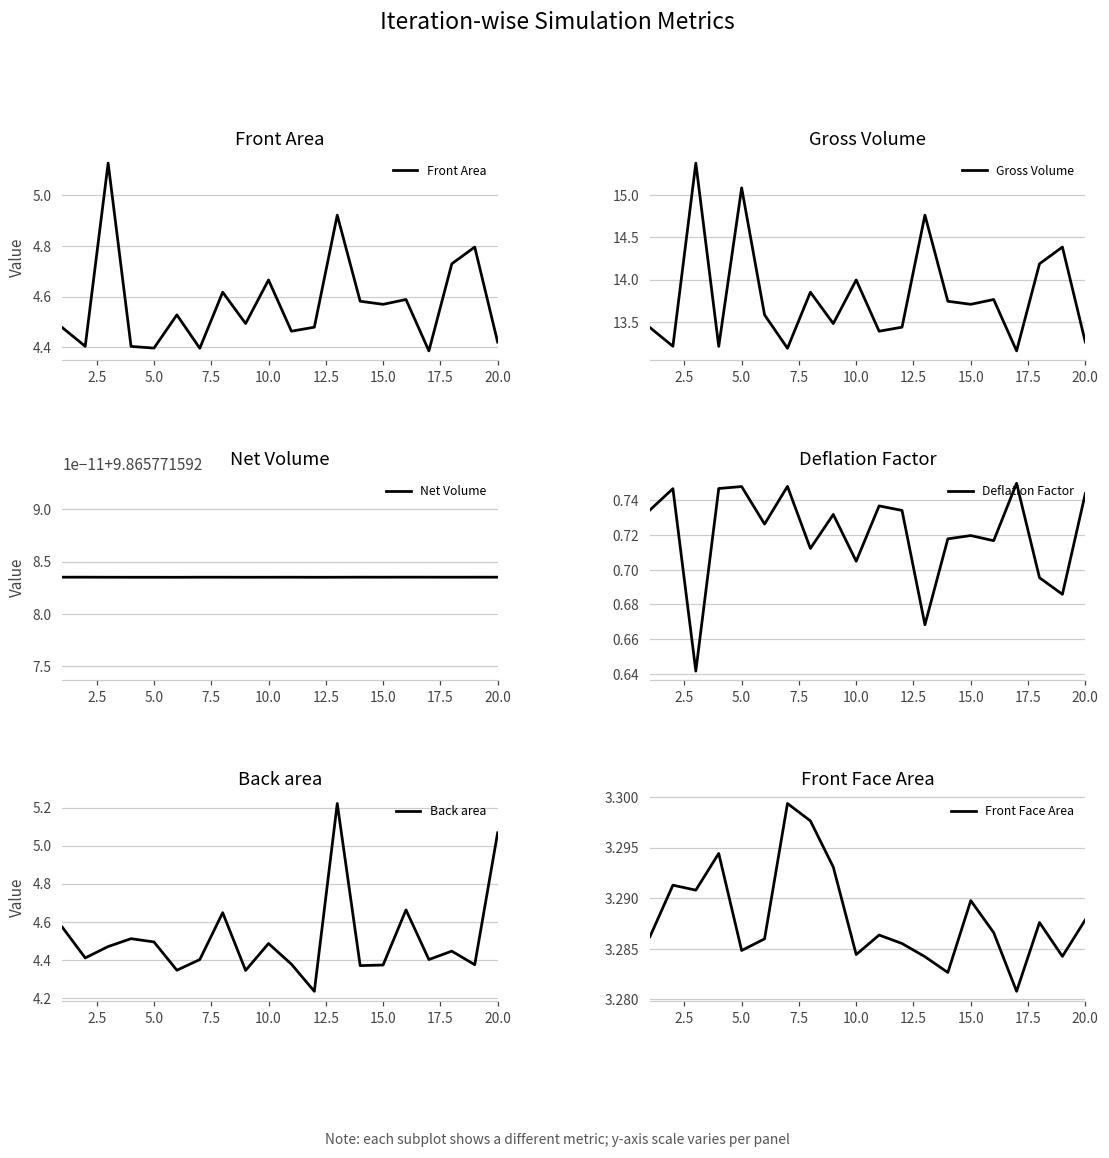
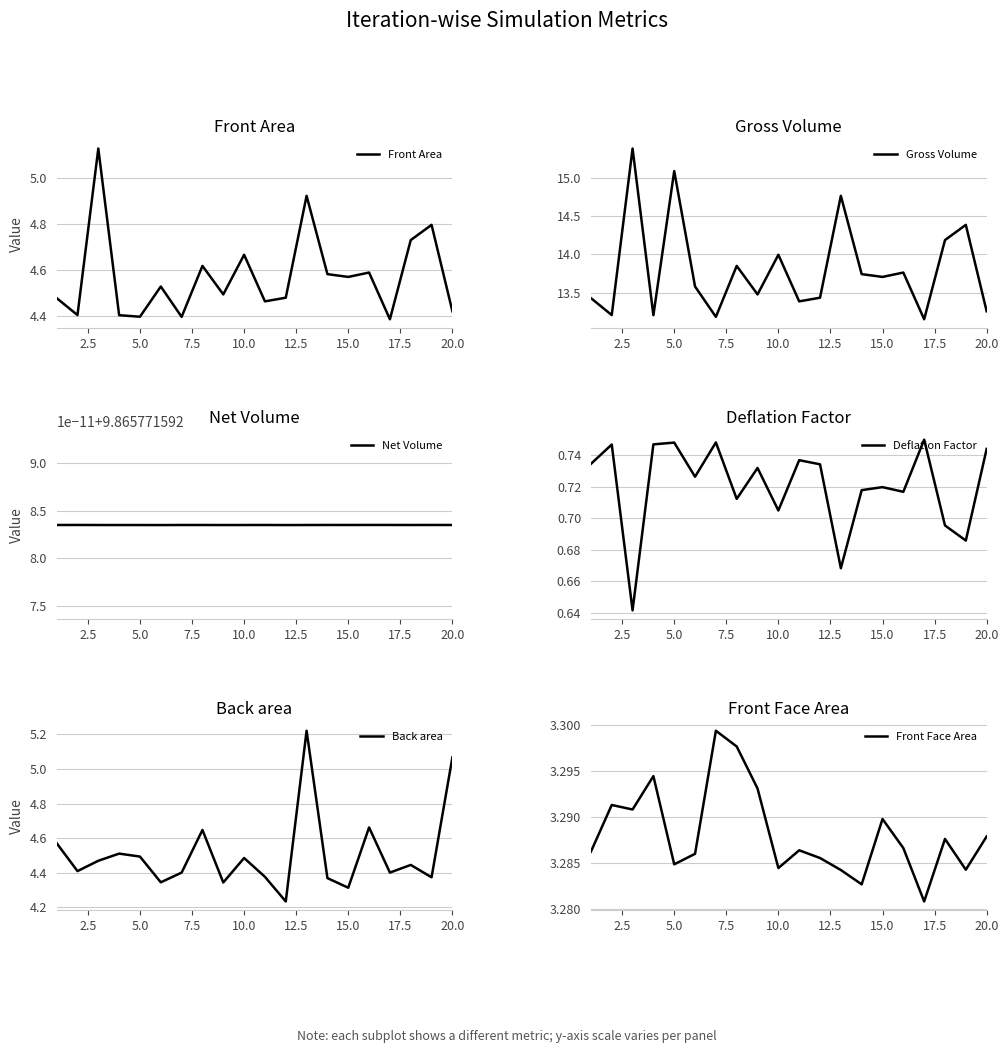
Back area, 15.0: 4.37 -> 4.31
